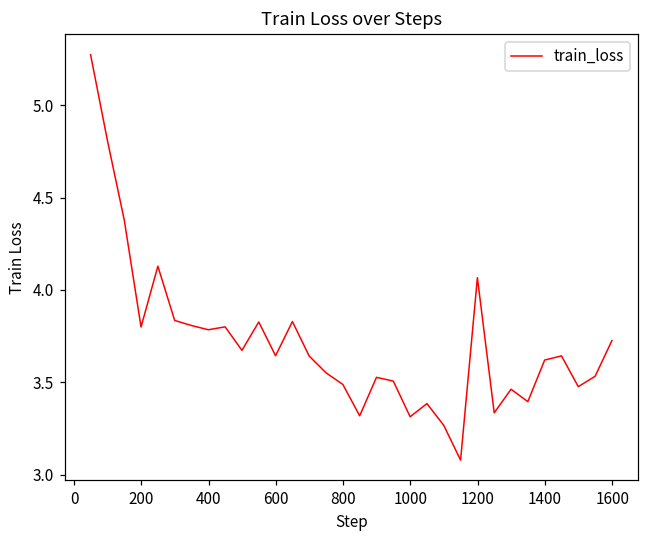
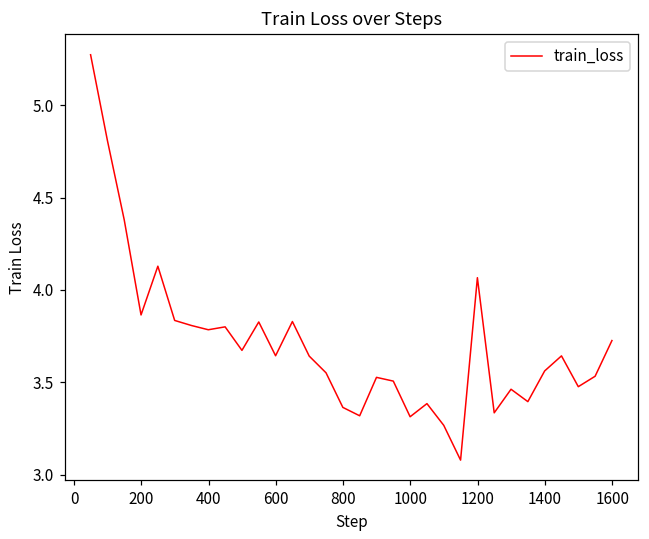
200: 3.80 -> 3.86
800: 3.49 -> 3.36
1400: 3.62 -> 3.56
